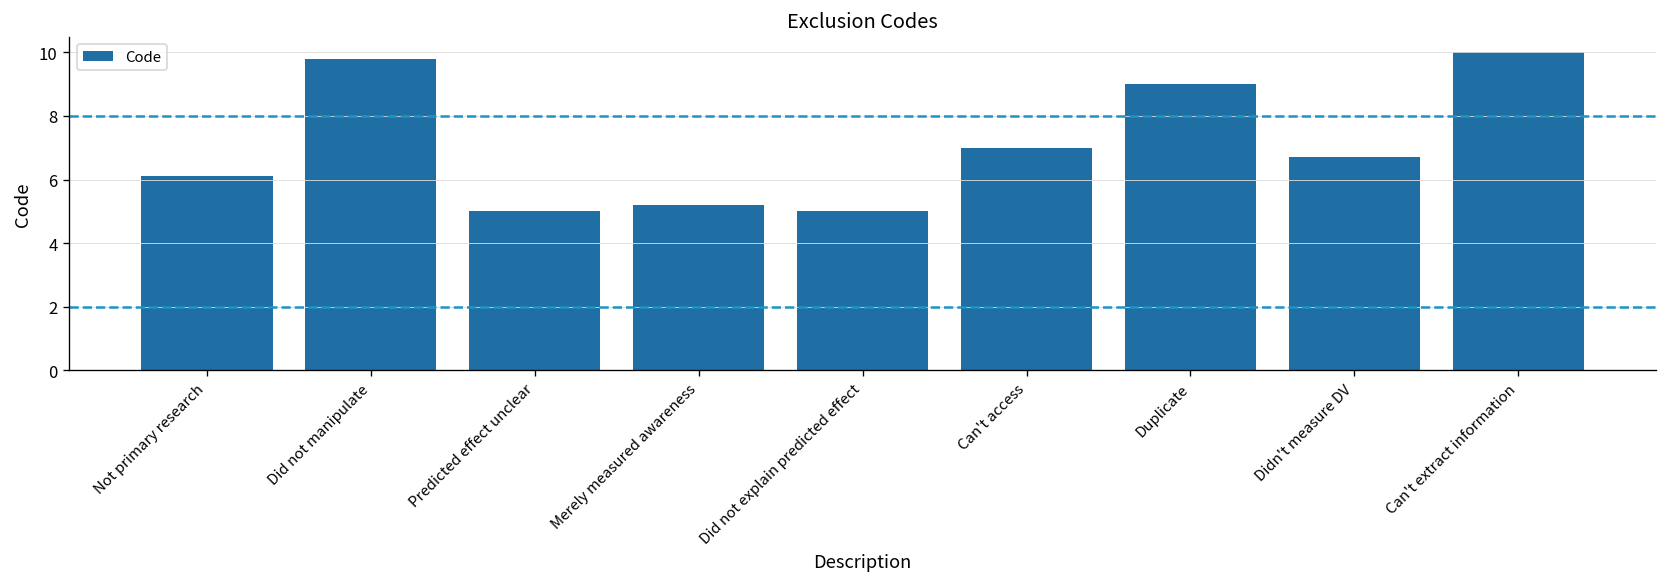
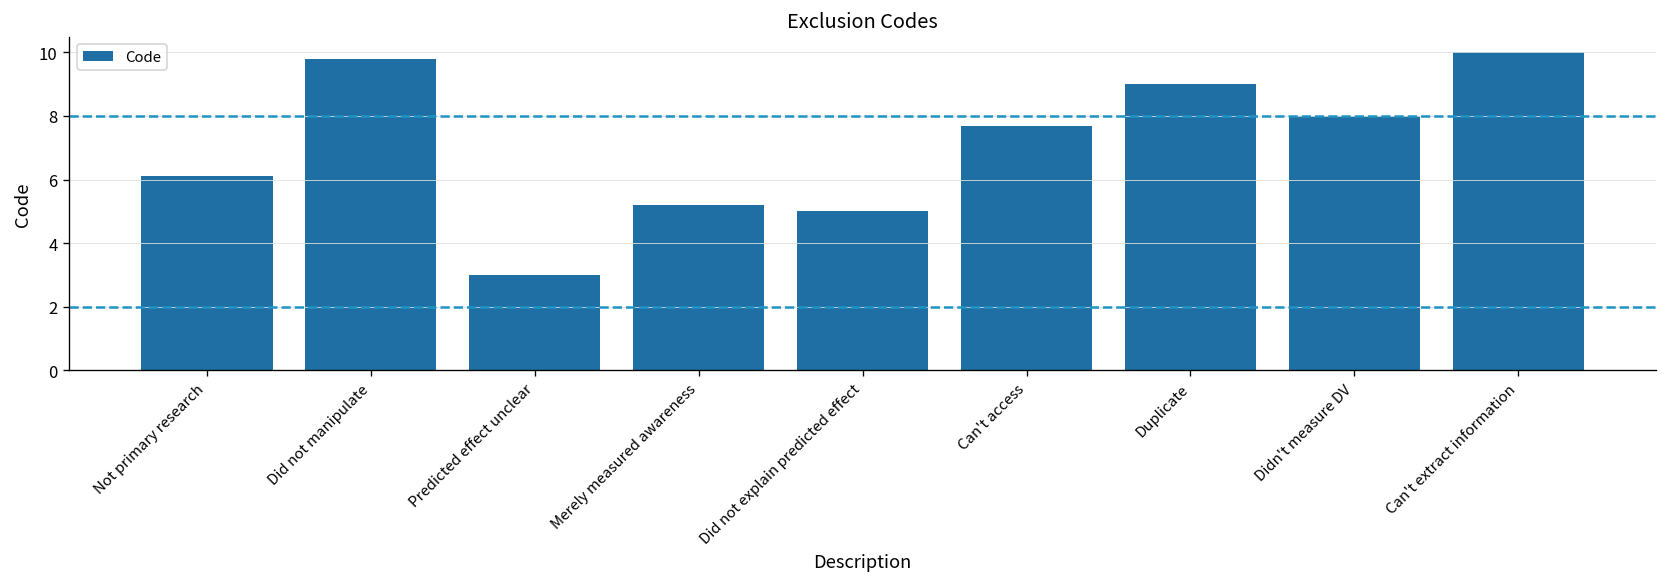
Predicted effect unclear: 5 -> 3
Can't access: 7.0 -> 7.7
Didn't measure DV: 6.7 -> 8.0
